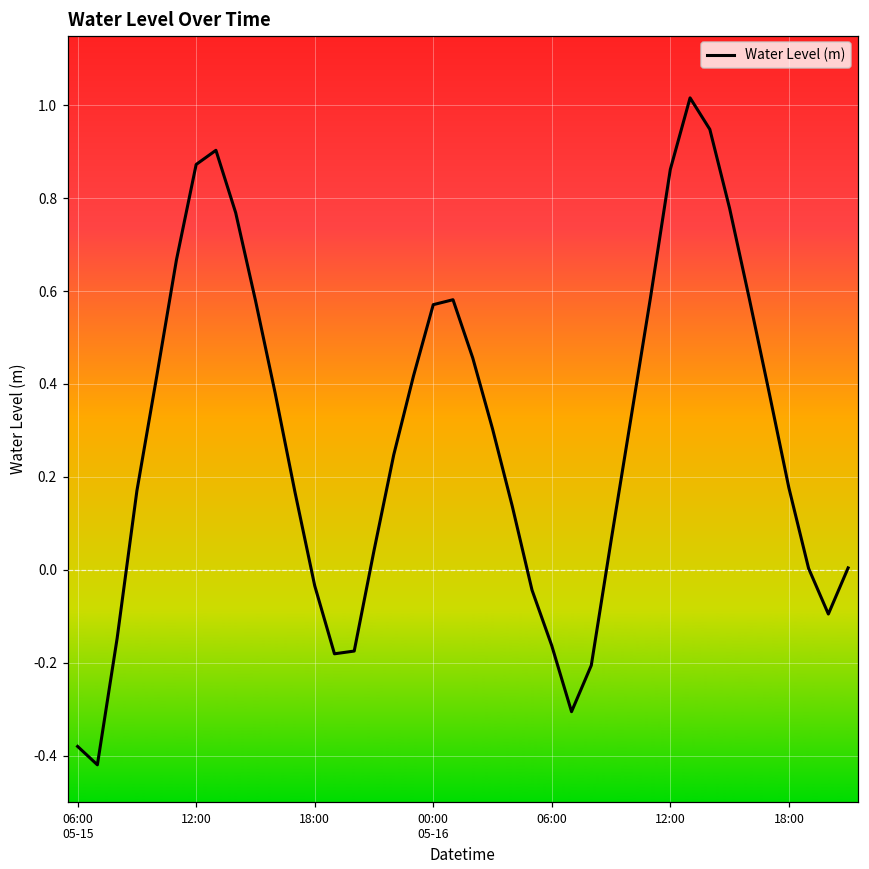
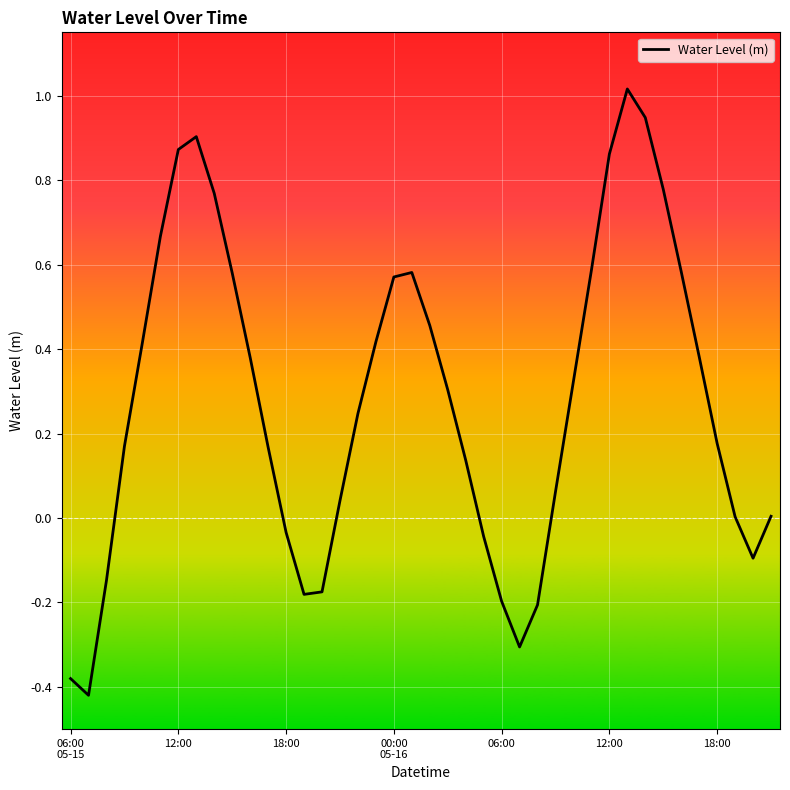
06:00: -0.16 -> -0.20
